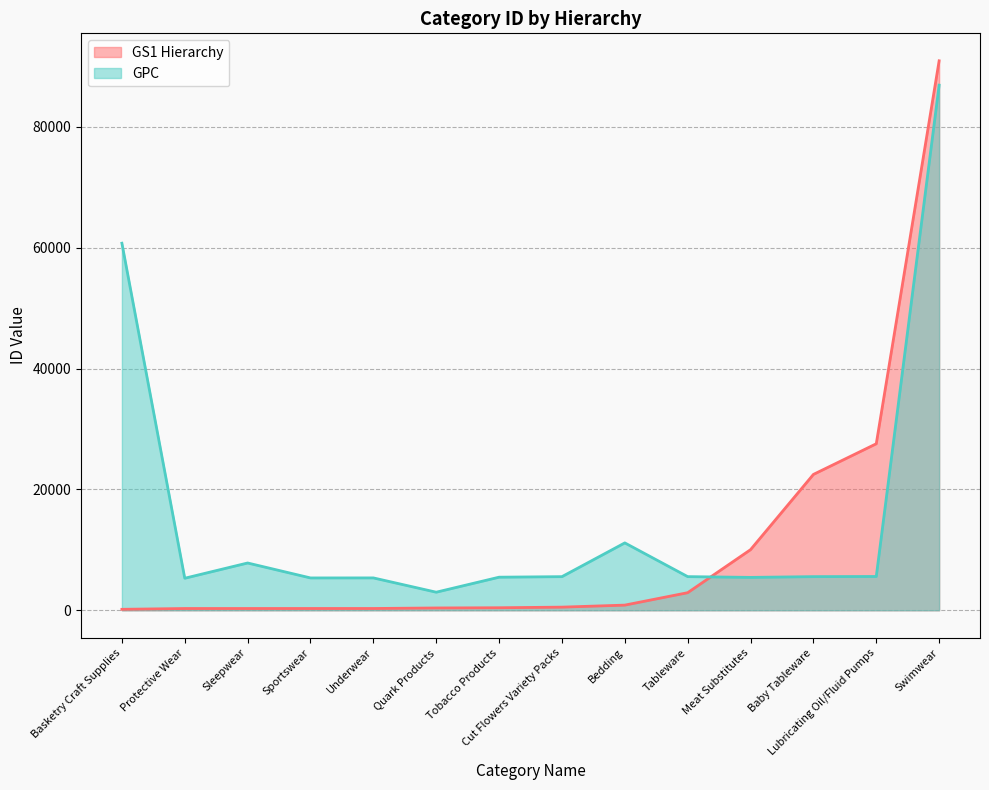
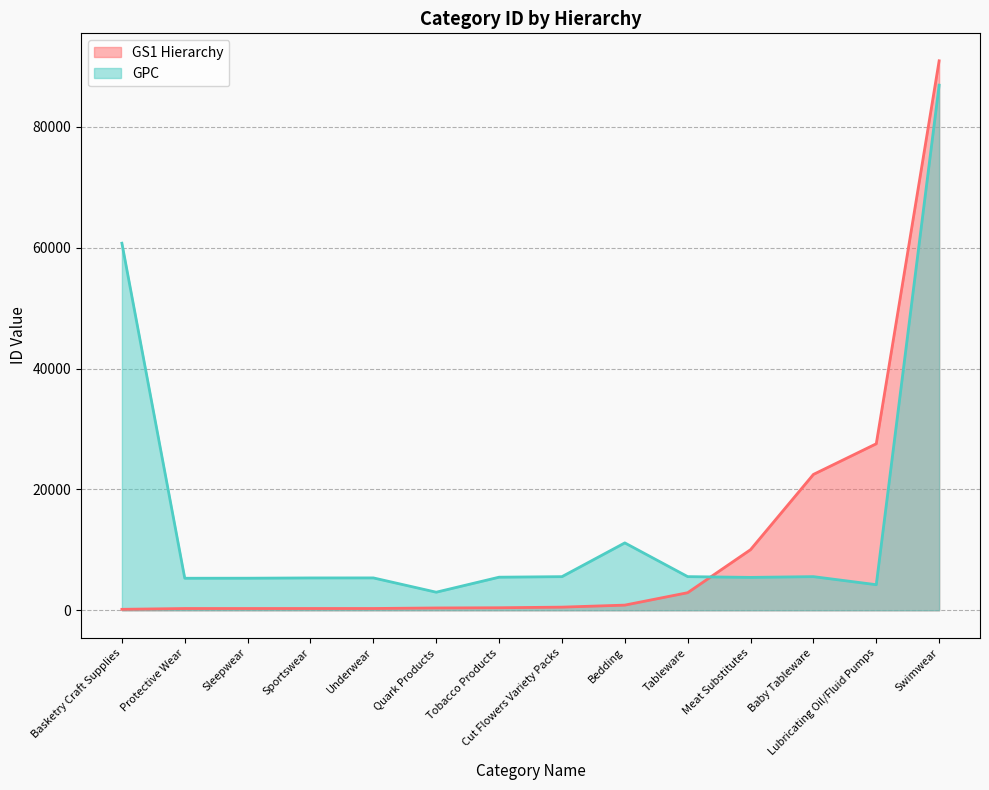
GPC, Sleepwear: 8000 -> 5000
GPC, Lubricating Oil/Fluid Pumps: 6000 -> 4000
